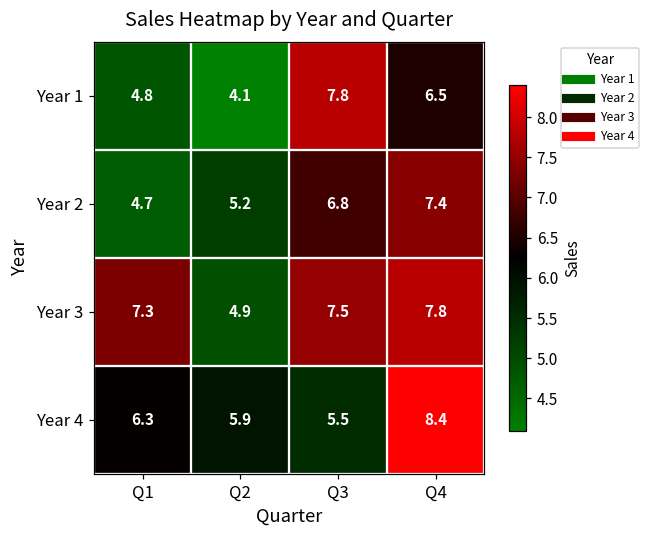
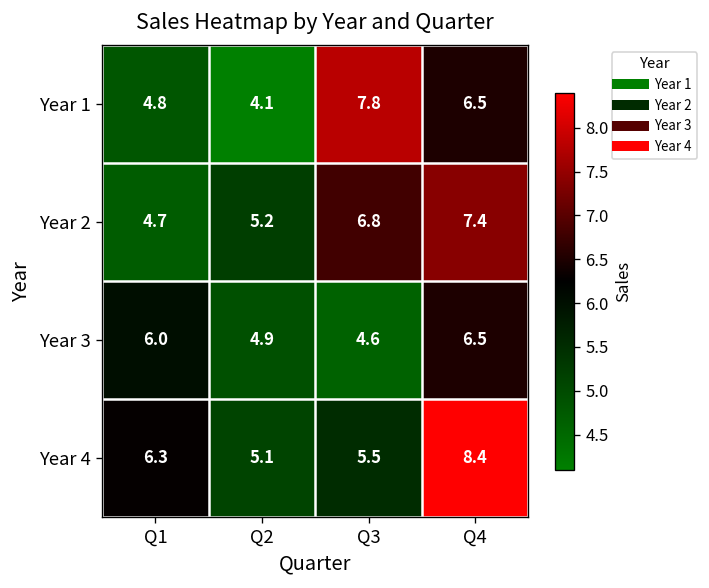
Year 3, Q1: 7.3 -> 6.0
Year 3, Q3: 7.5 -> 4.6
Year 3, Q4: 7.8 -> 6.5
Year 4, Q2: 5.9 -> 5.1
